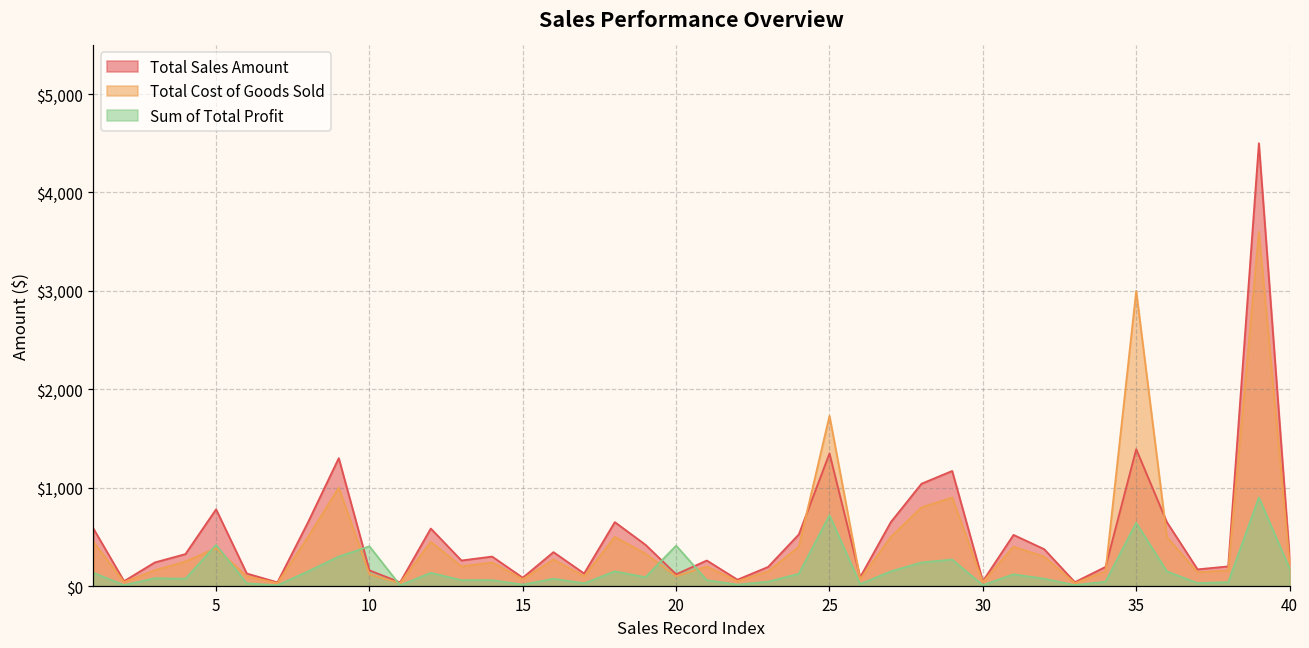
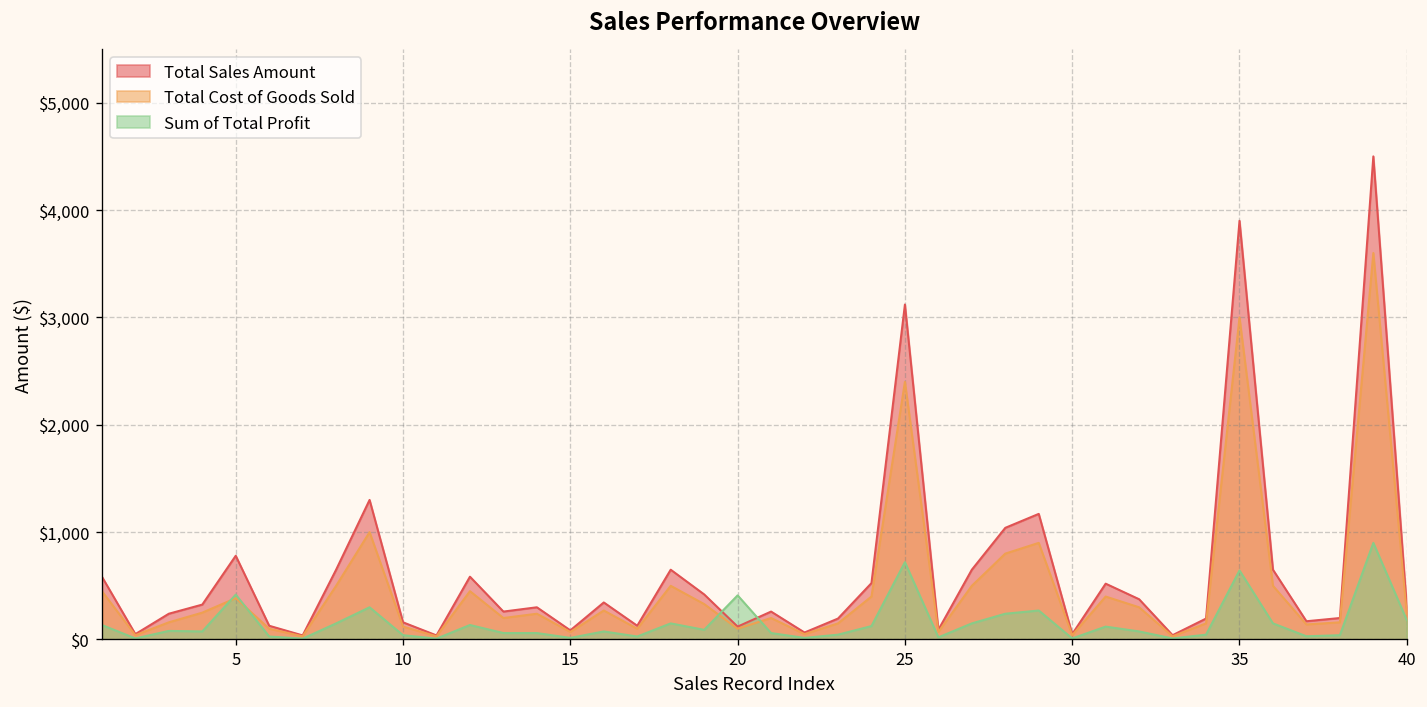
Sum of Total Profit, 10: $400 -> $0
Total Sales Amount, 25: $1,300 -> $3,100
Total Cost of Goods Sold, 25: $1,700 -> $2,400
Total Sales Amount, 35: $1,400 -> $3,900
